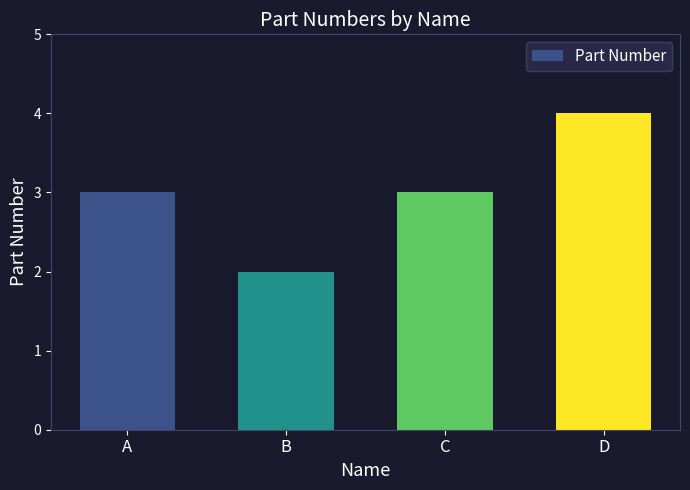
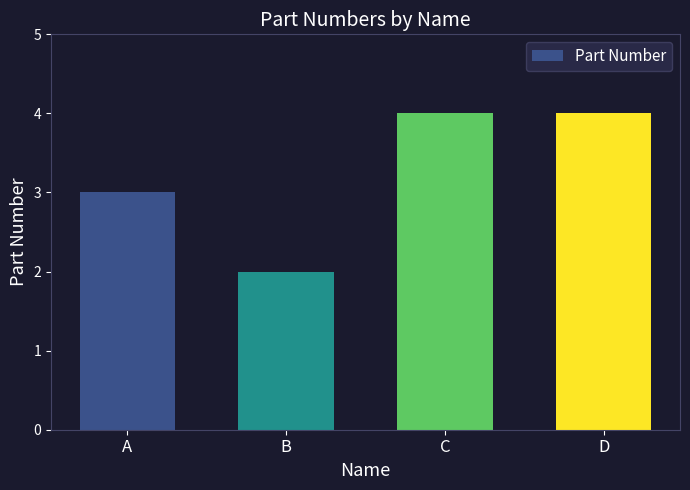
C: 3 -> 4
